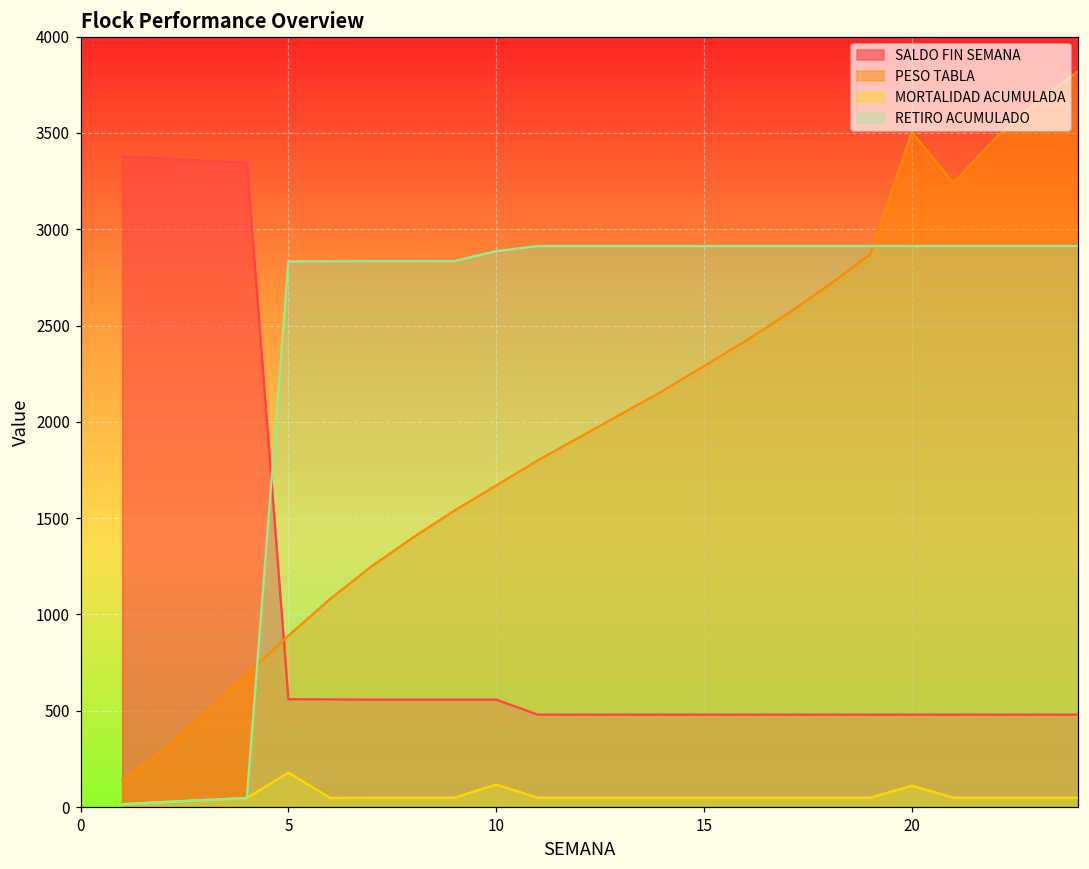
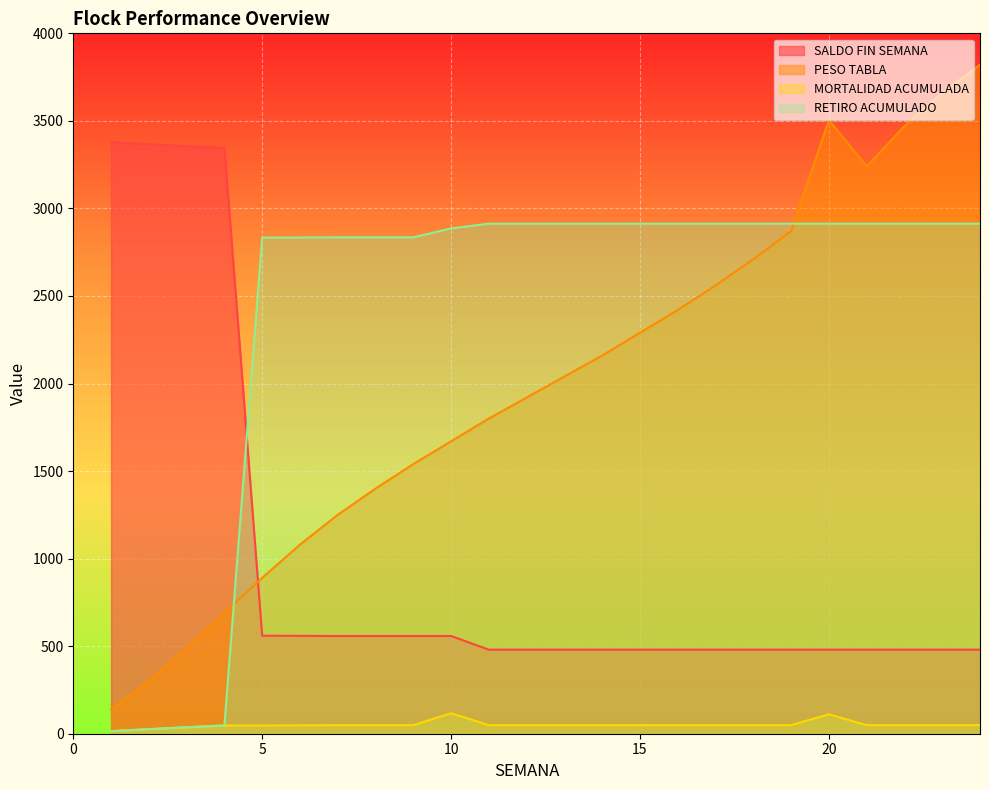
MORTALIDAD ACUMULADA, 5: 180 -> 50
